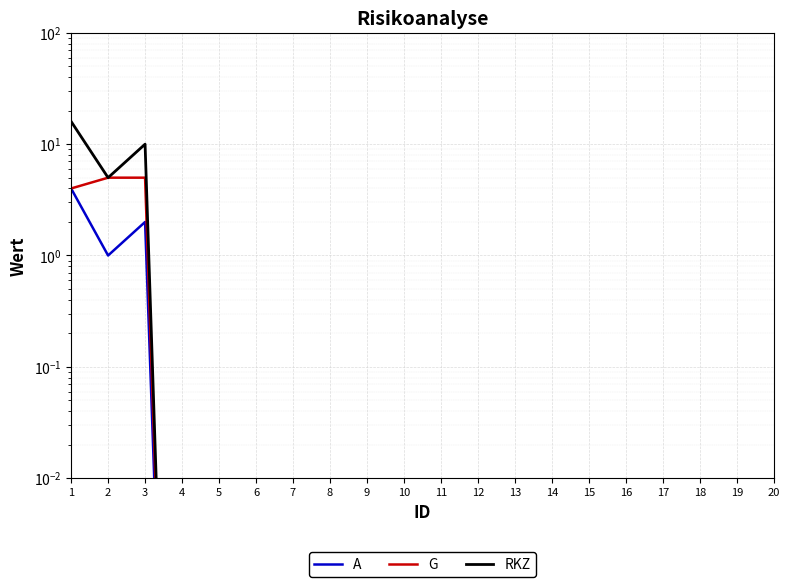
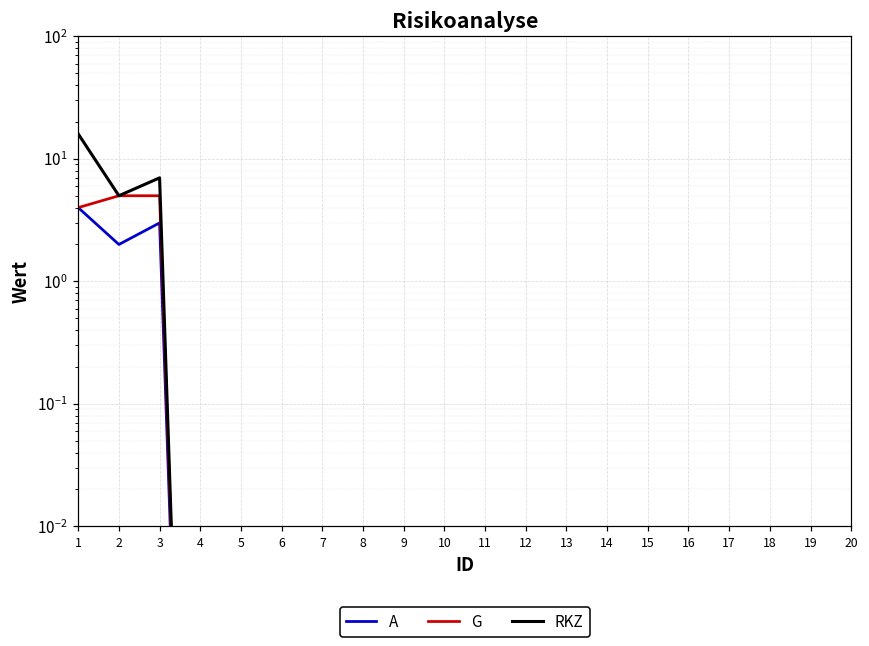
A, 2: 1.0 -> 2.0
A, 3: 2.0 -> 3.0
RKZ, 3: 10 -> 7
